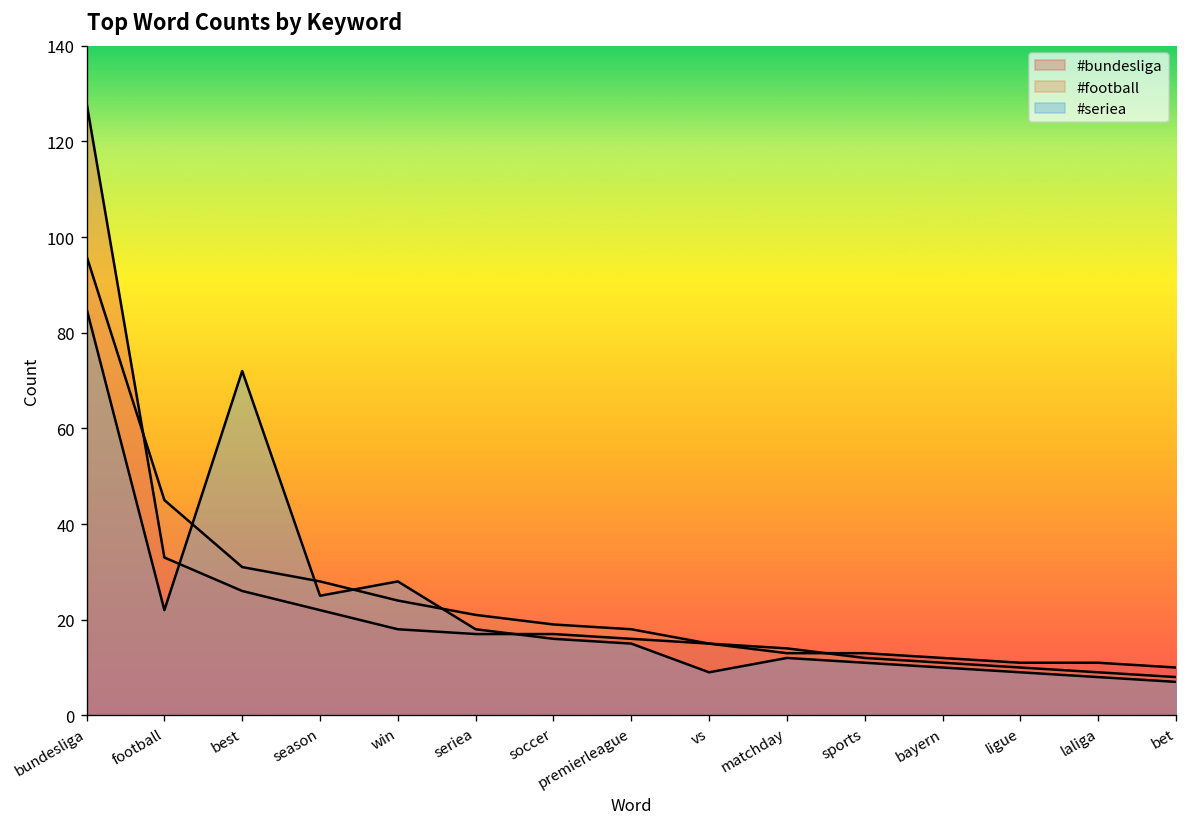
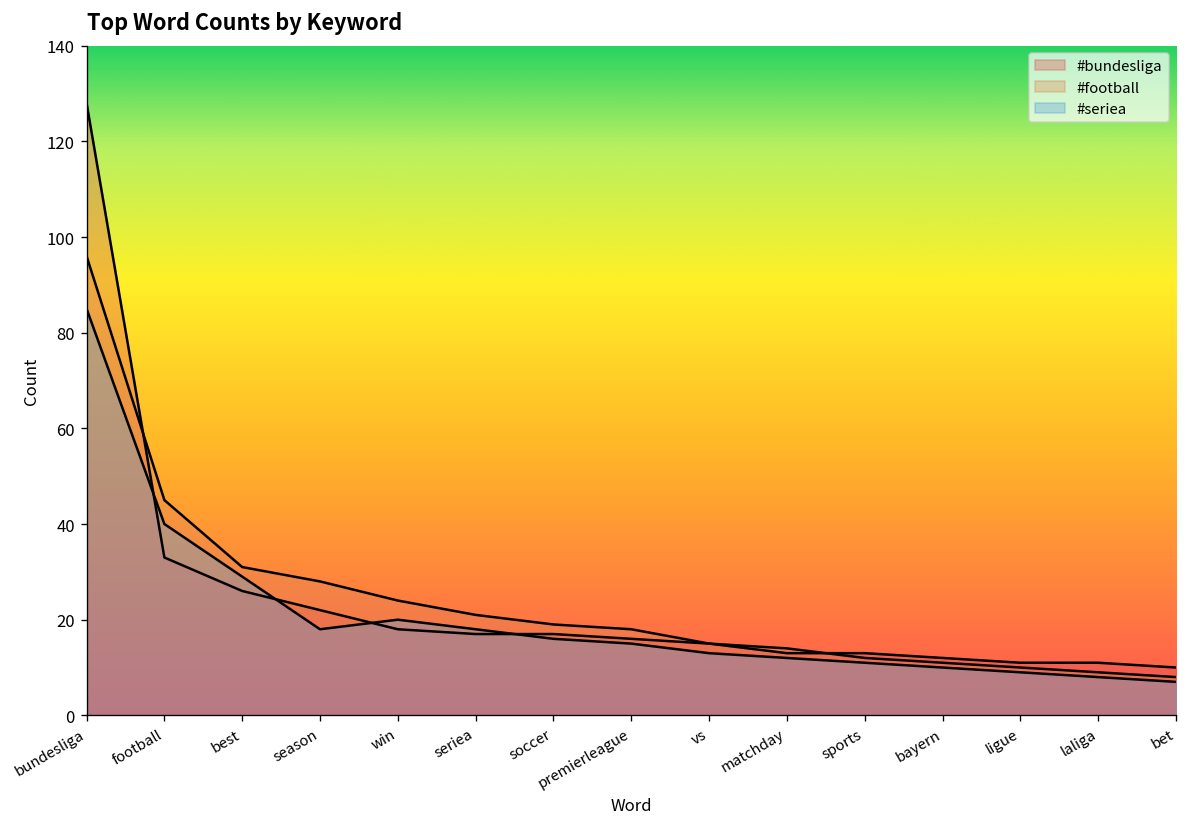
#seriea, football: 22 -> 40
#seriea, best: 72 -> 29
#seriea, season: 25 -> 18
#seriea, win: 28 -> 20
#seriea, vs: 9 -> 13
